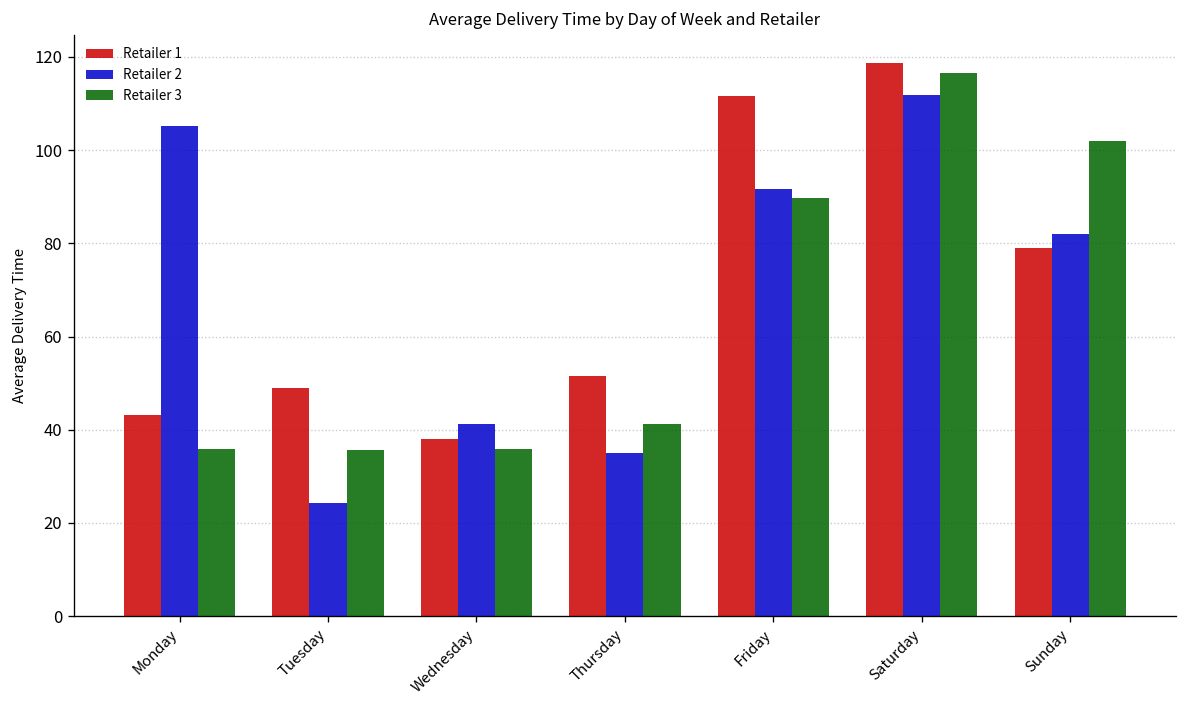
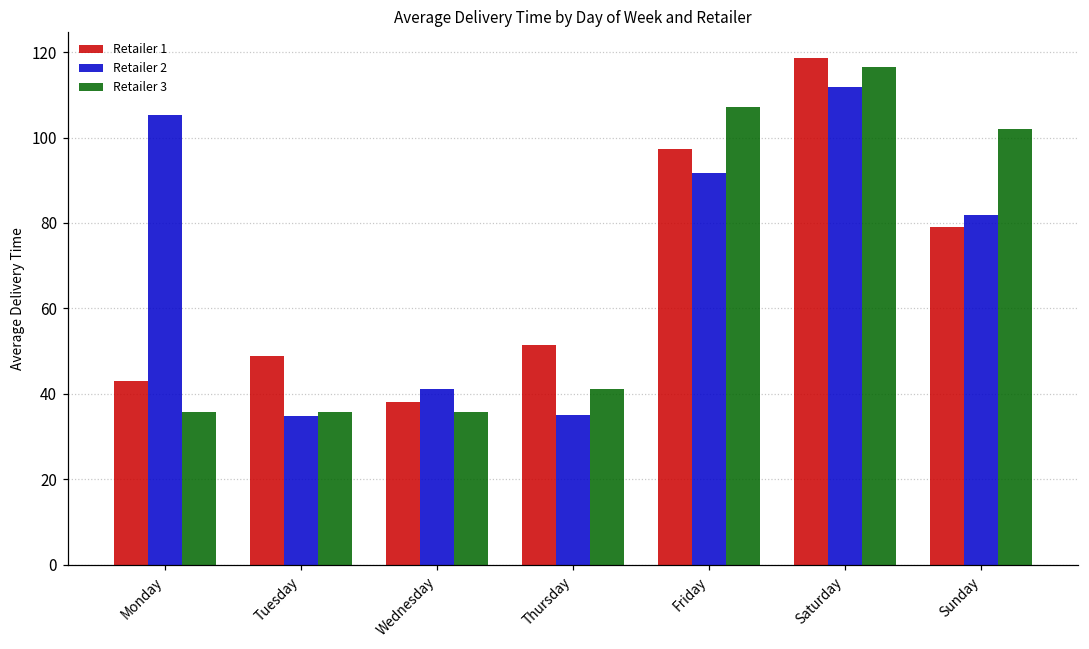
Retailer 2, Tuesday: 24 -> 35
Retailer 1, Friday: 111 -> 97
Retailer 3, Friday: 90 -> 107
